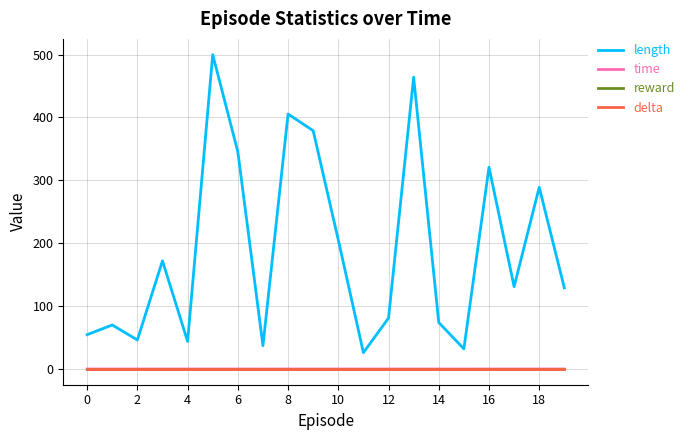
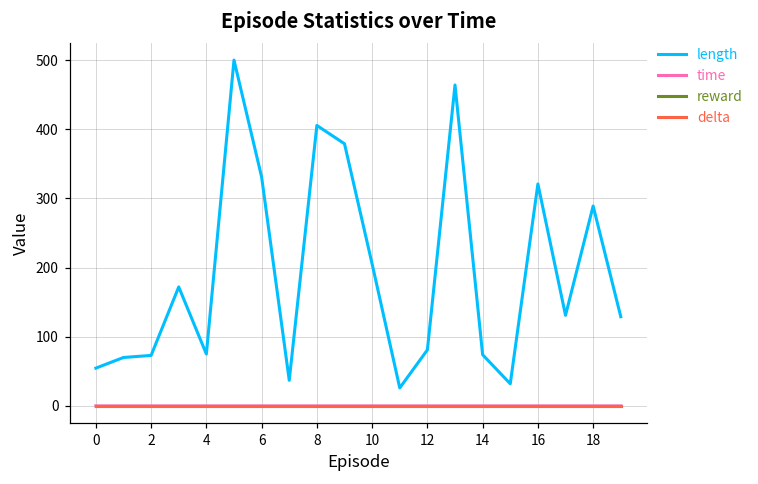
length, 2: 50 -> 70
length, 4: 40 -> 80
length, 6: 350 -> 330
